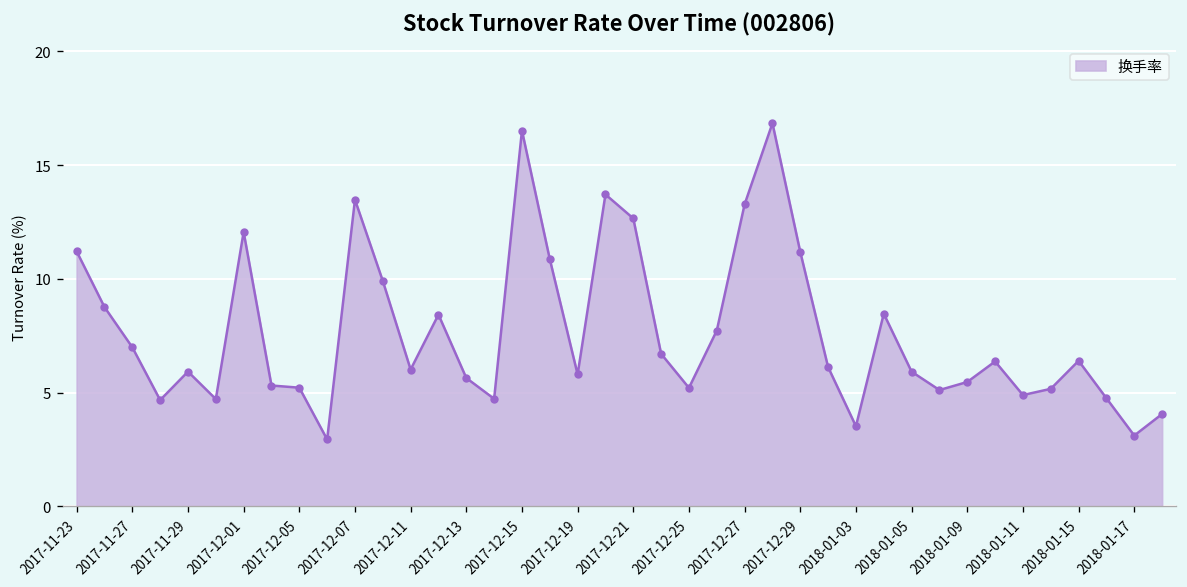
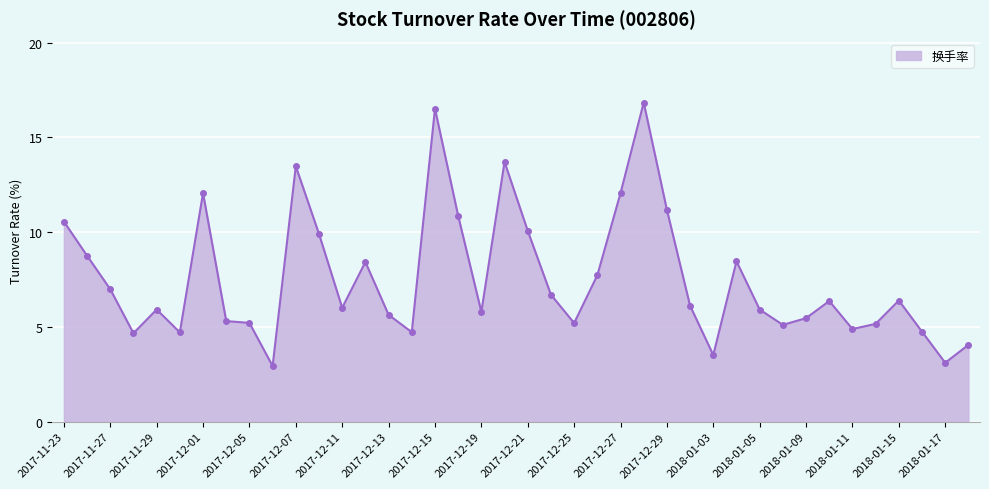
2017-11-23: 11.2 -> 10.6
2017-12-21: 12.7 -> 10.1
2017-12-27: 13.3 -> 12.1
